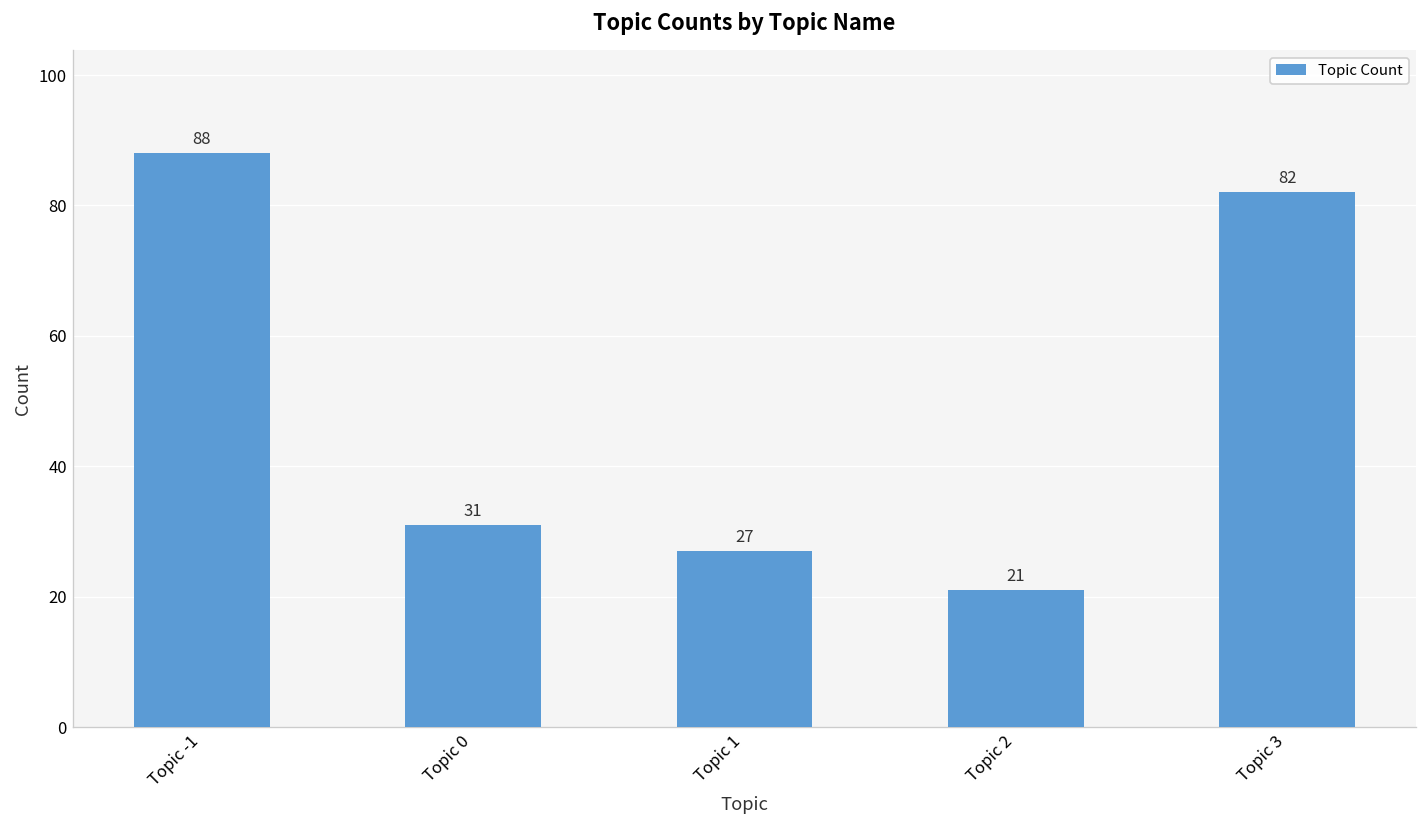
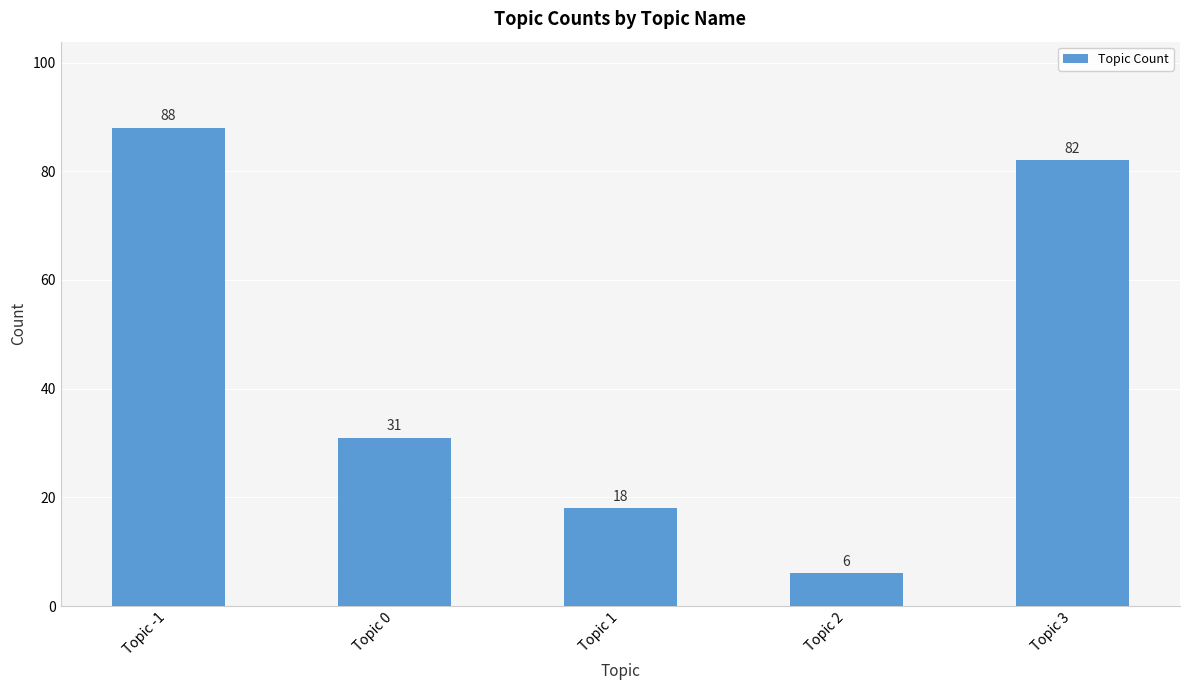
Topic 1: 27 -> 18
Topic 2: 21 -> 6
